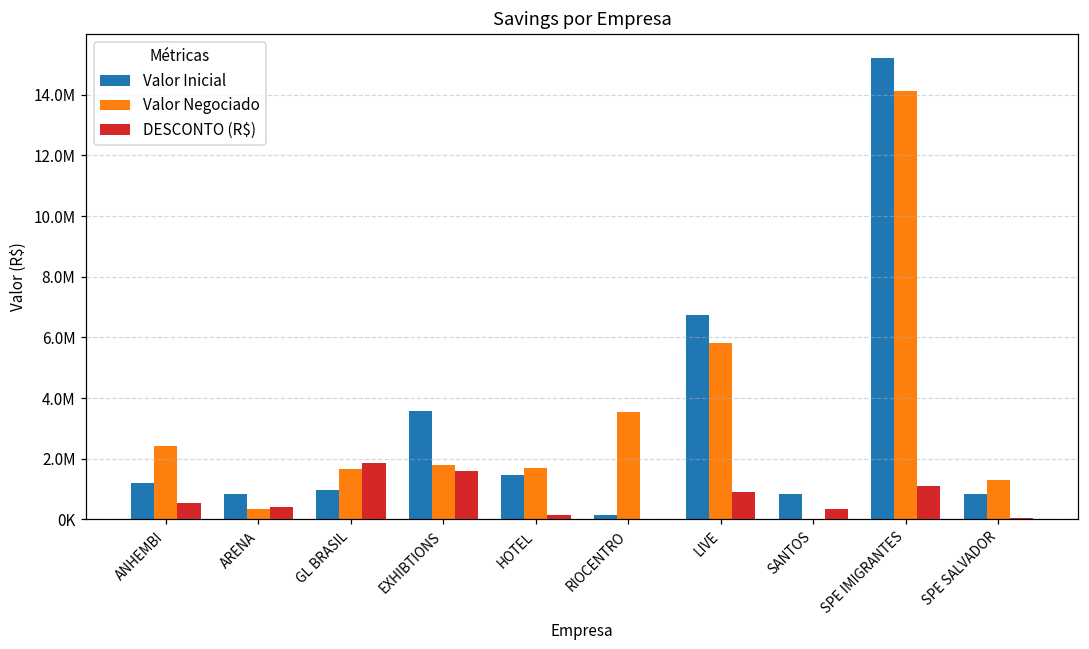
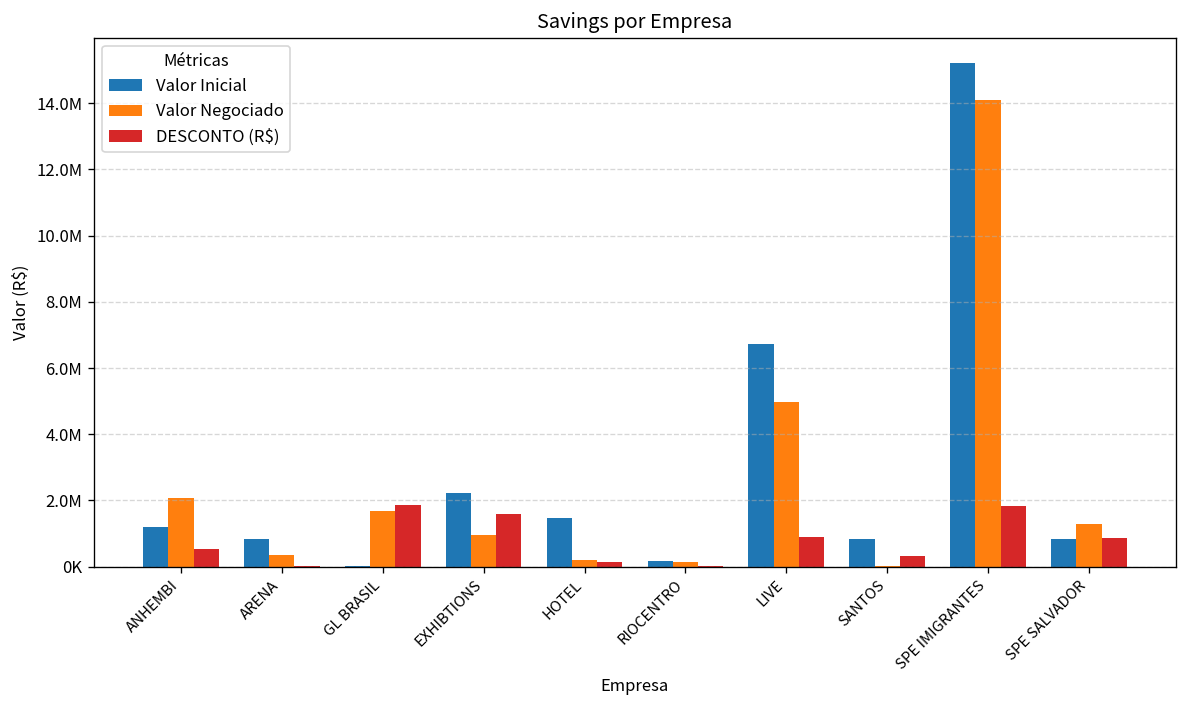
Valor Negociado, ANHEMBI: 2400000 -> 2100000
DESCONTO (R$), ARENA: 400000 -> 0
Valor Inicial, GL BRASIL: 1000000 -> 0
Valor Inicial, EXHIBTIONS: 3600000 -> 2200000
Valor Negociado, EXHIBTIONS: 1800000 -> 1000000
Valor Negociado, HOTEL: 1700000 -> 200000
Valor Negociado, RIOCENTRO: 3500000 -> 100000
Valor Negociado, LIVE: 5800000 -> 5000000
DESCONTO (R$), SPE IMIGRANTES: 1100000 -> 1800000
DESCONTO (R$), SPE SALVADOR: 0 -> 900000
